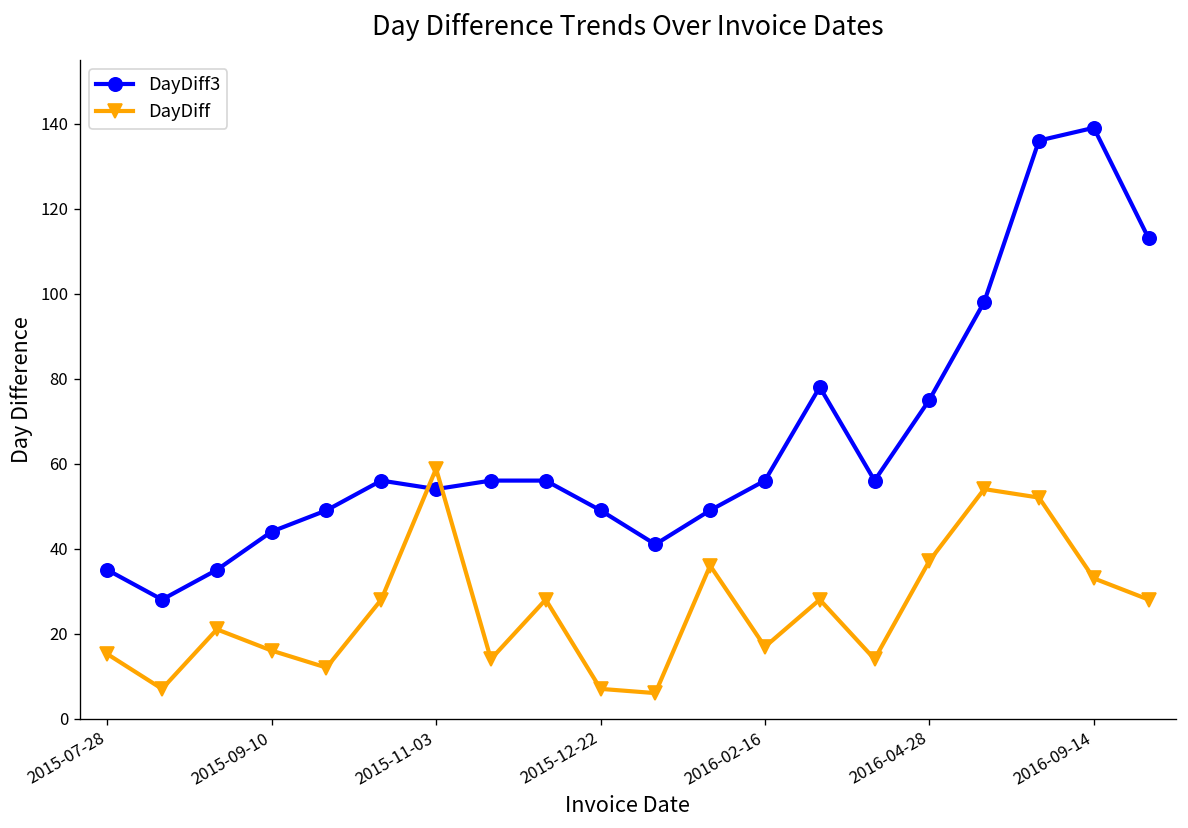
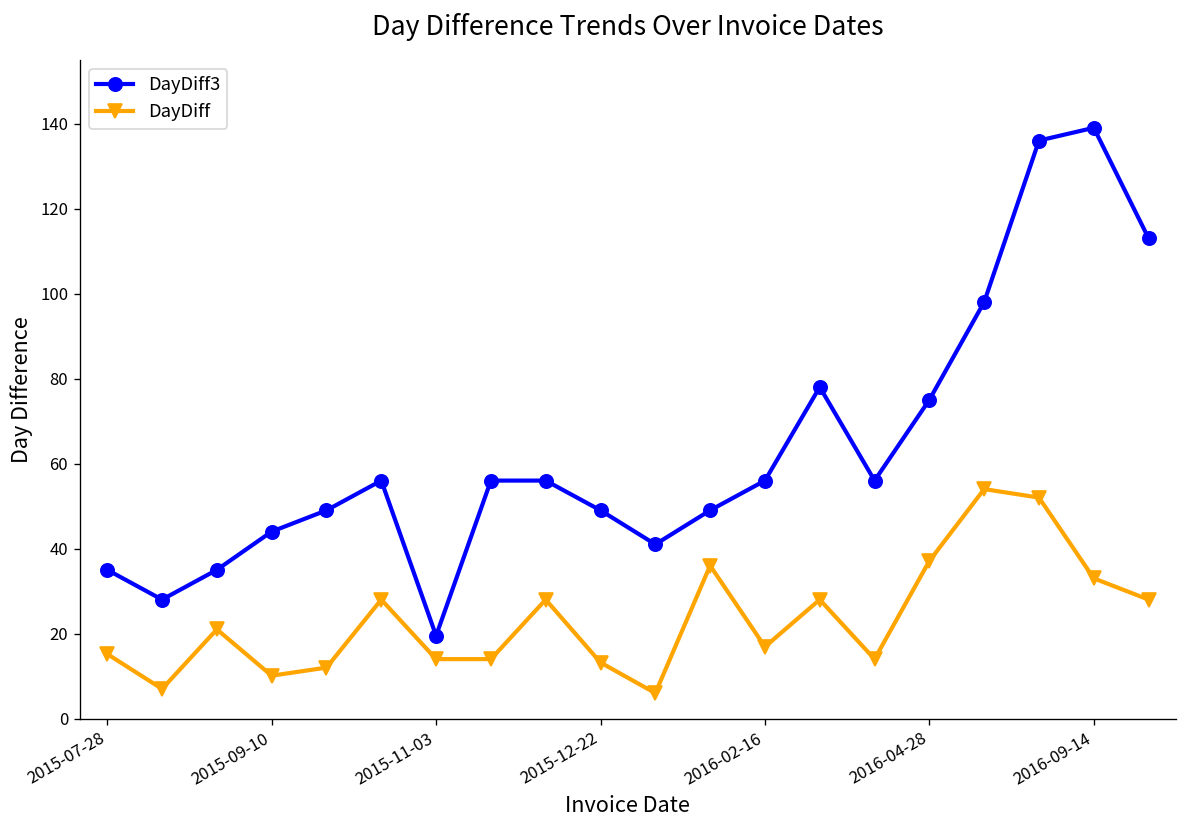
DayDiff, 2015-09-10: 16 -> 10
DayDiff3, 2015-11-03: 54 -> 20
DayDiff, 2015-11-03: 59 -> 14
DayDiff, 2015-12-22: 7 -> 13
